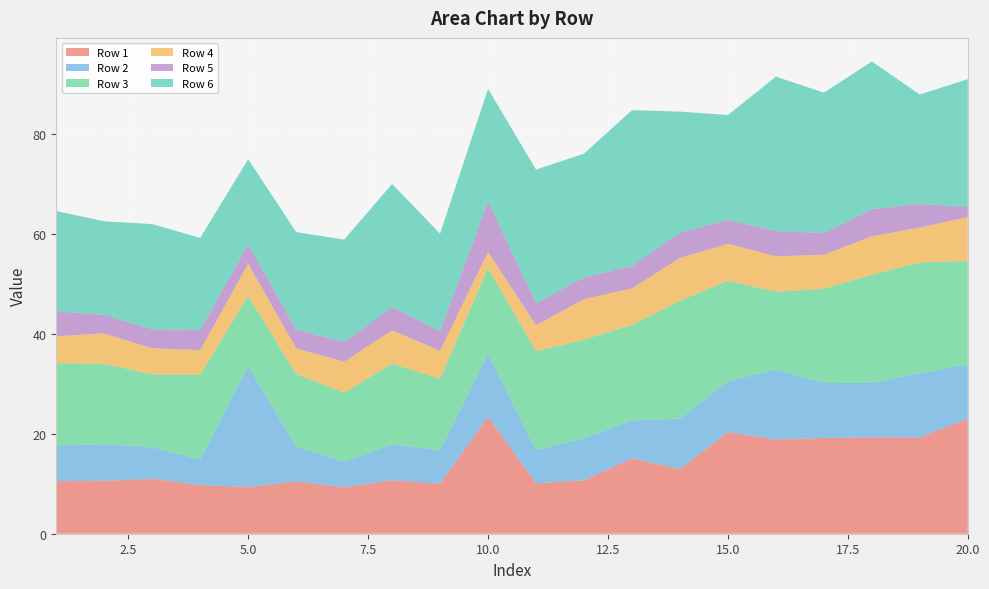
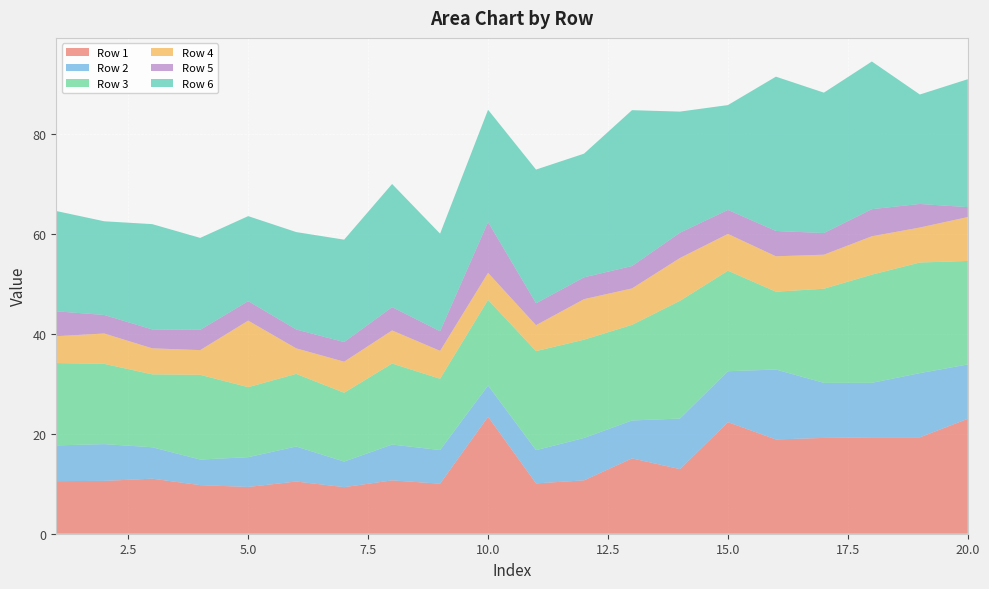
Row 2, 5.0: 24 -> 6
Row 4, 5.0: 6 -> 13
Row 2, 10.0: 13 -> 6
Row 4, 10.0: 3 -> 5
Row 1, 15.0: 20 -> 22
